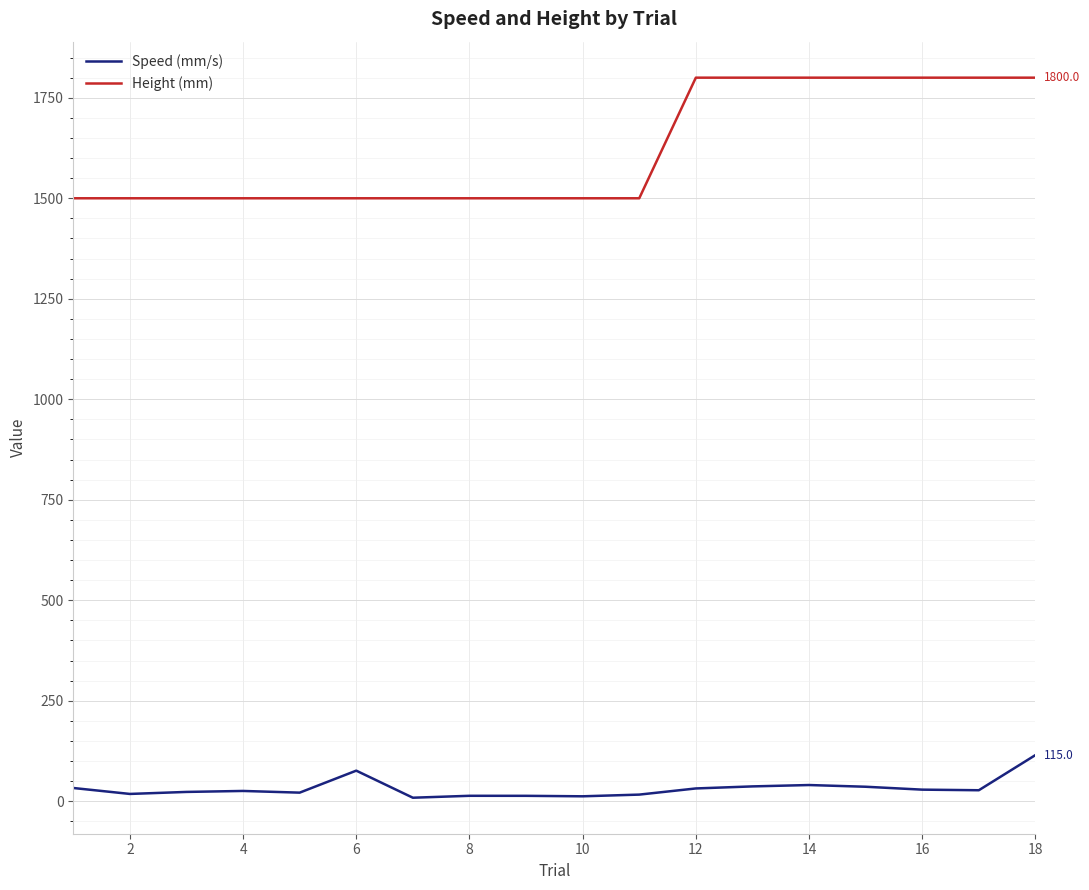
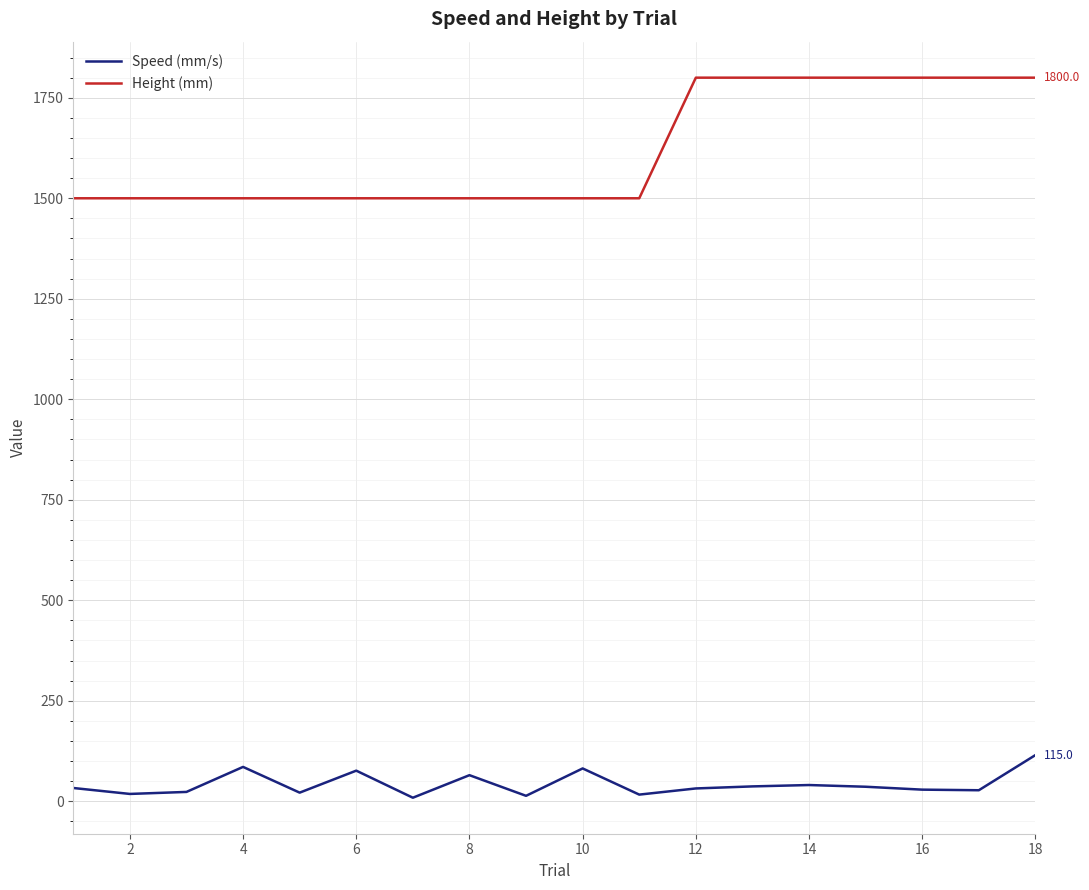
Speed (mm/s), 4: 30 -> 90
Speed (mm/s), 8: 10 -> 60
Speed (mm/s), 10: 10 -> 80
